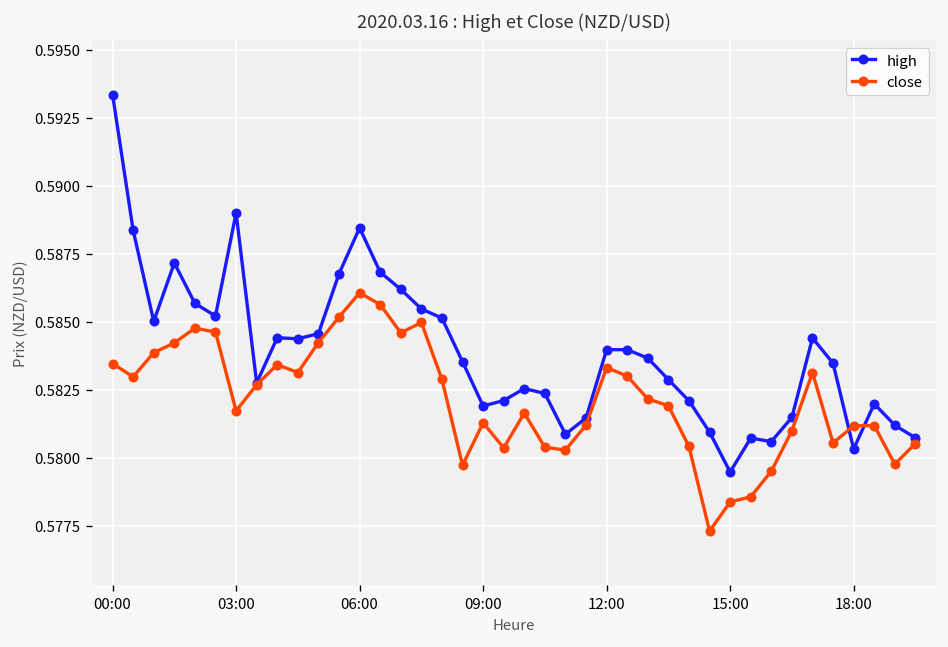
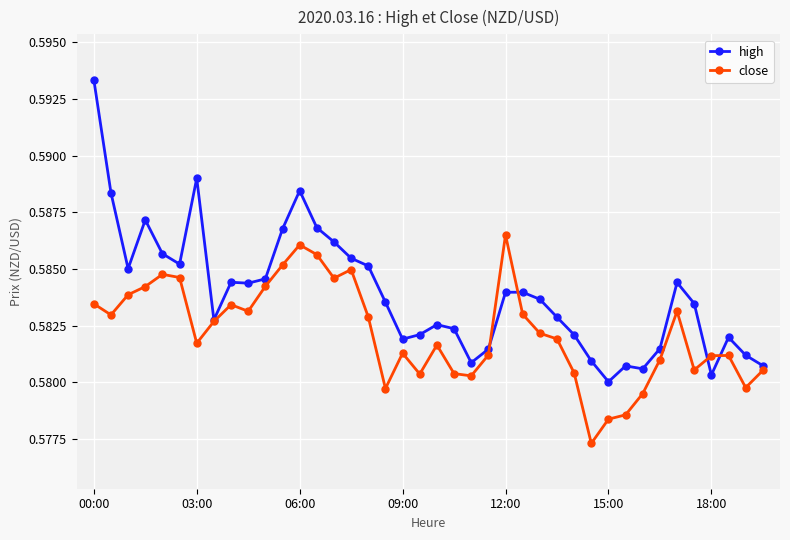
close, 12:00: 0.5833 -> 0.5865
high, 15:00: 0.5795 -> 0.5800
